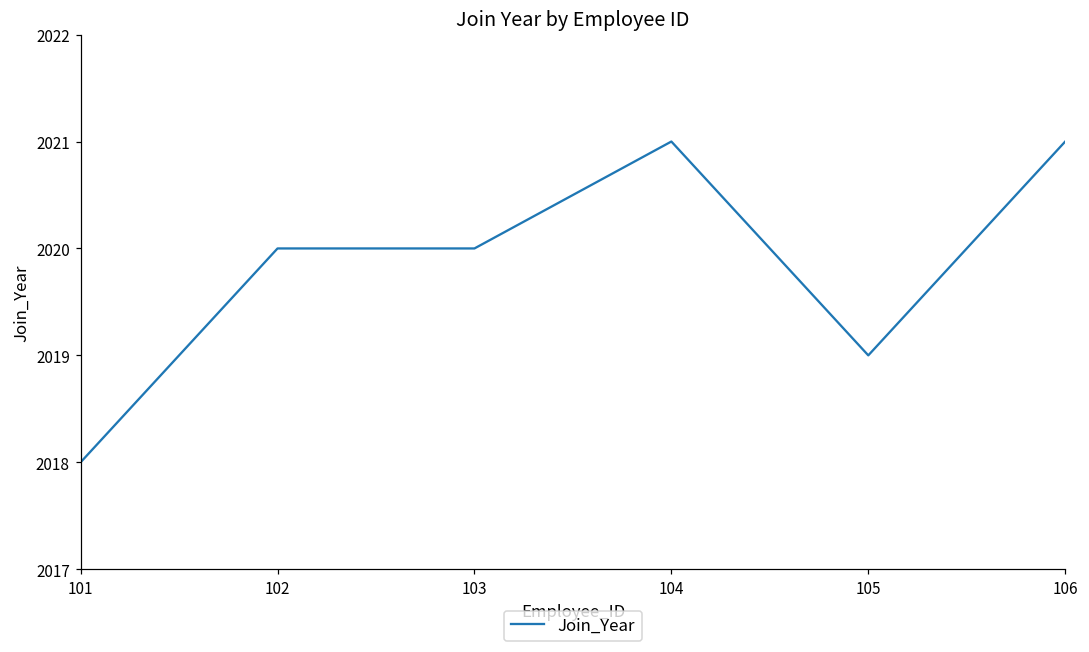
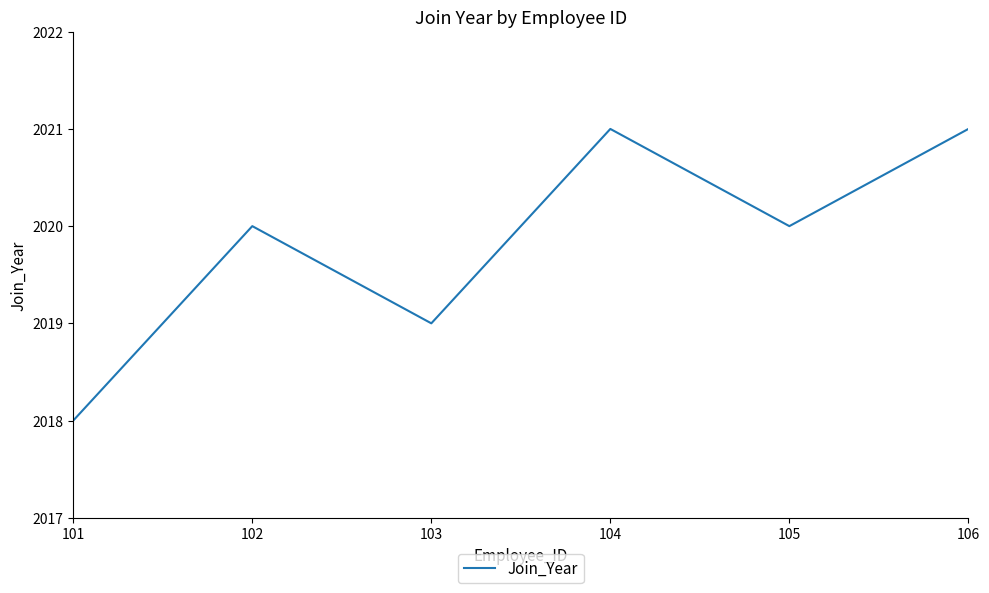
103: 2020 -> 2019
105: 2019 -> 2020
